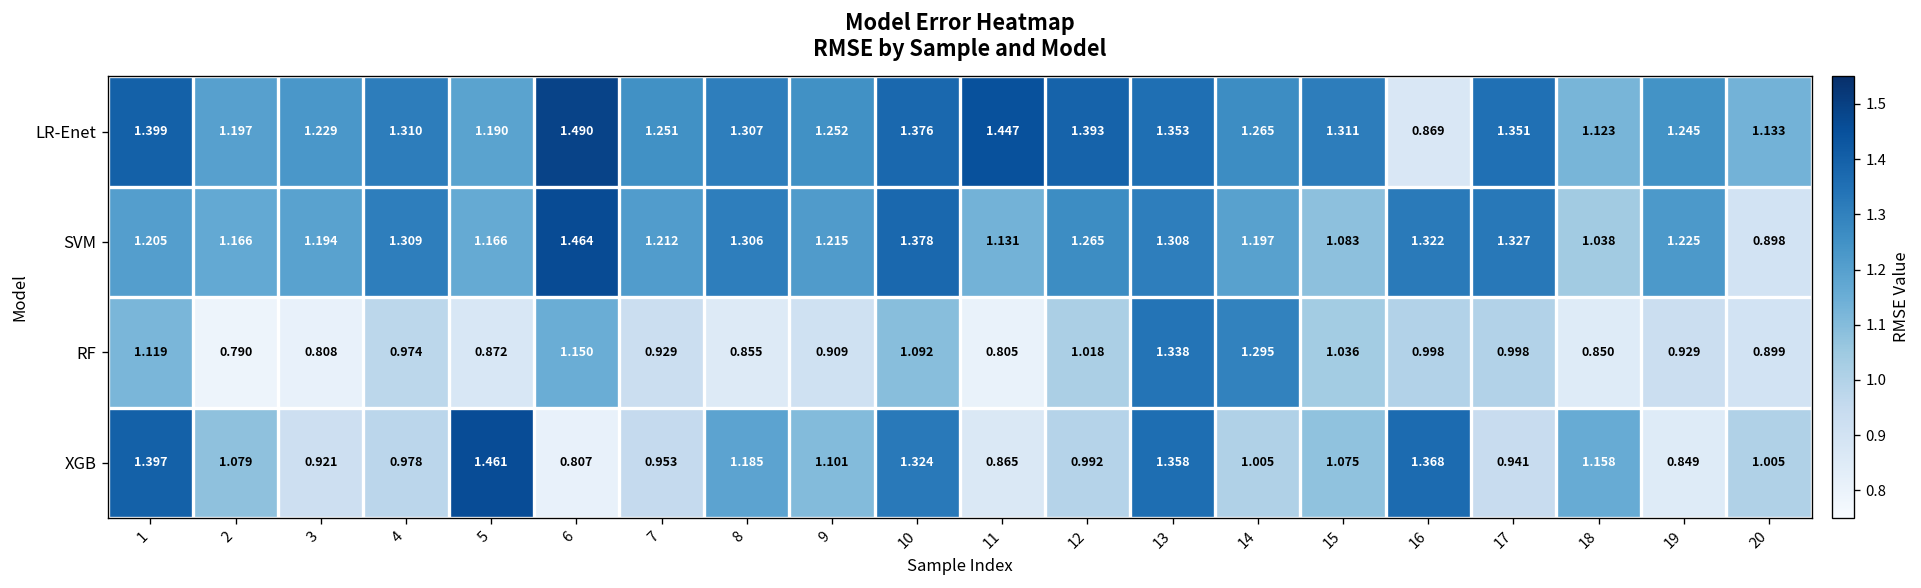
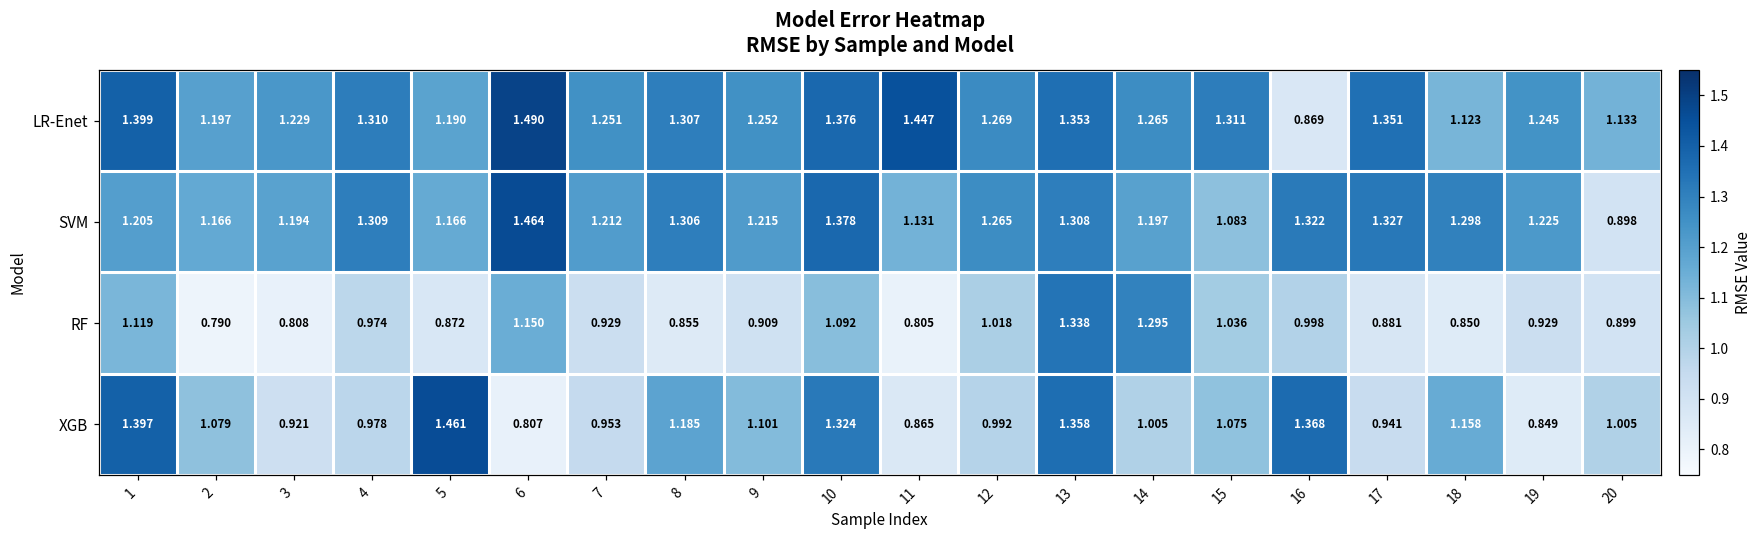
LR-Enet, 12: 1.393 -> 1.269
SVM, 18: 1.038 -> 1.298
RF, 17: 0.998 -> 0.881
